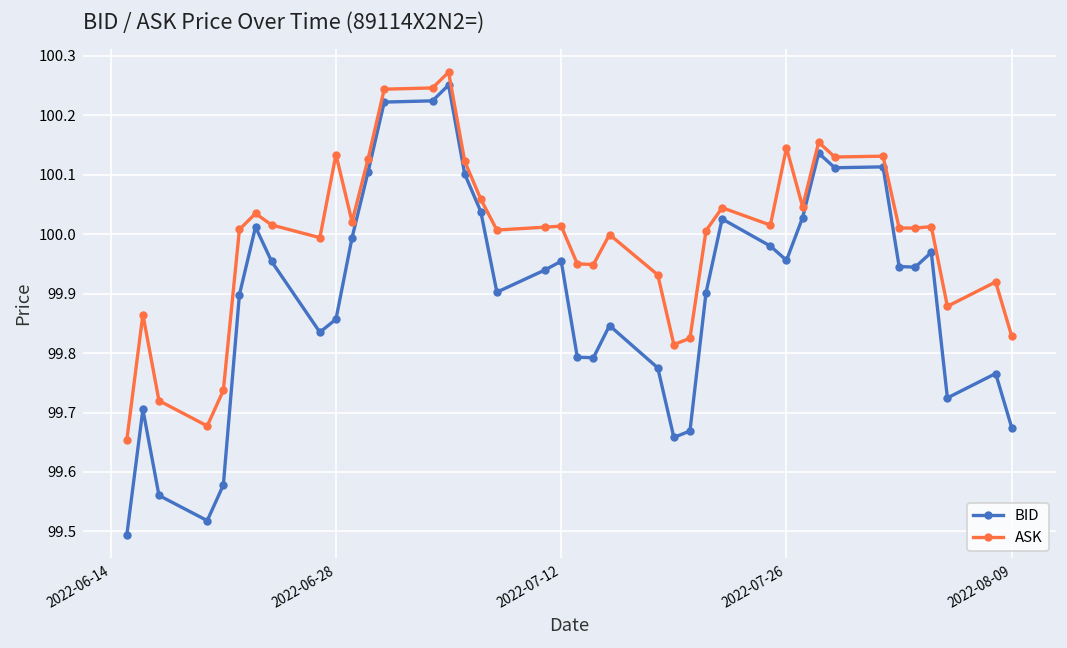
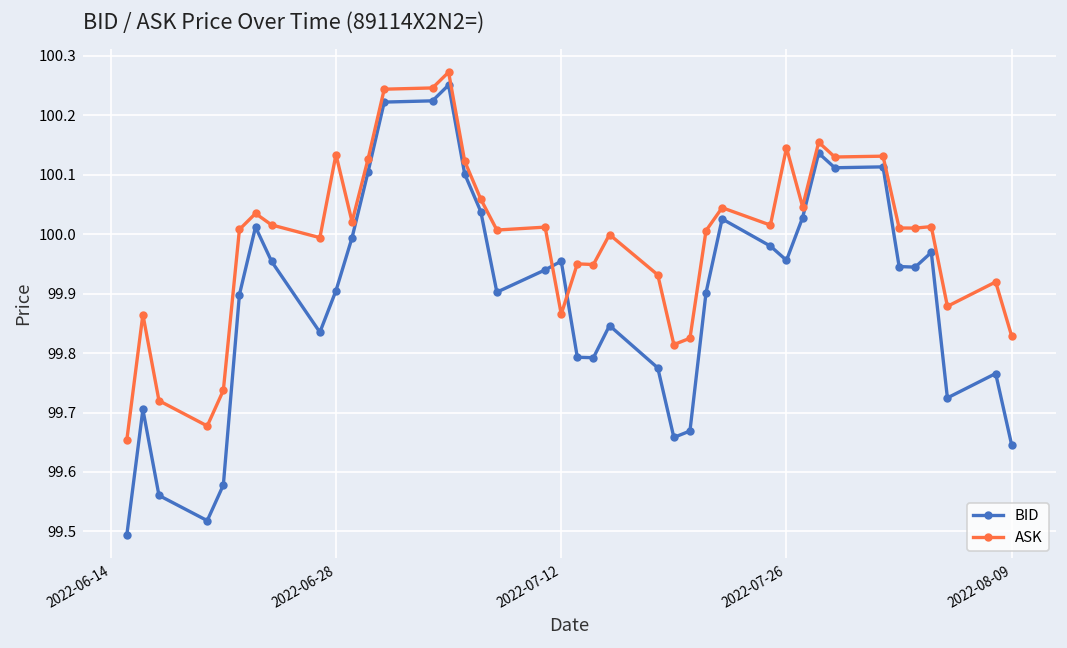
BID, 2022-06-28: 99.86 -> 99.91
ASK, 2022-07-12: 100.01 -> 99.87
BID, 2022-08-09: 99.67 -> 99.64
